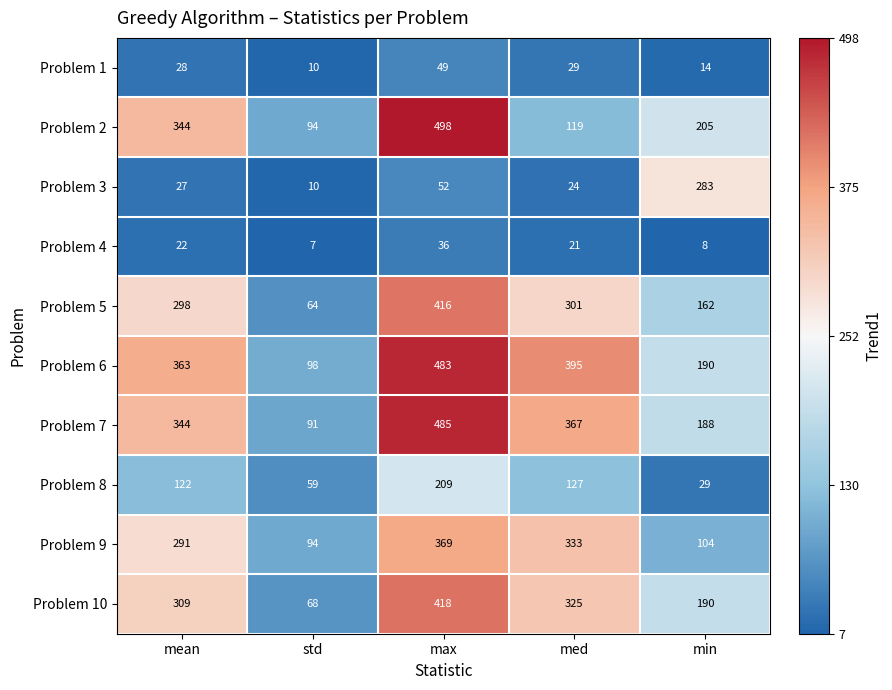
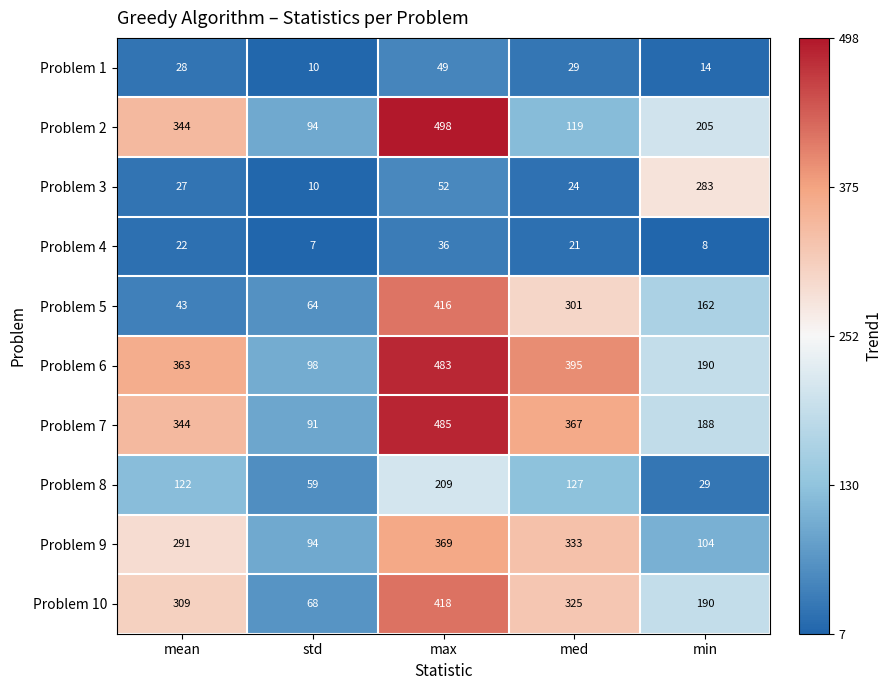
Problem 5, mean: 298 -> 43
